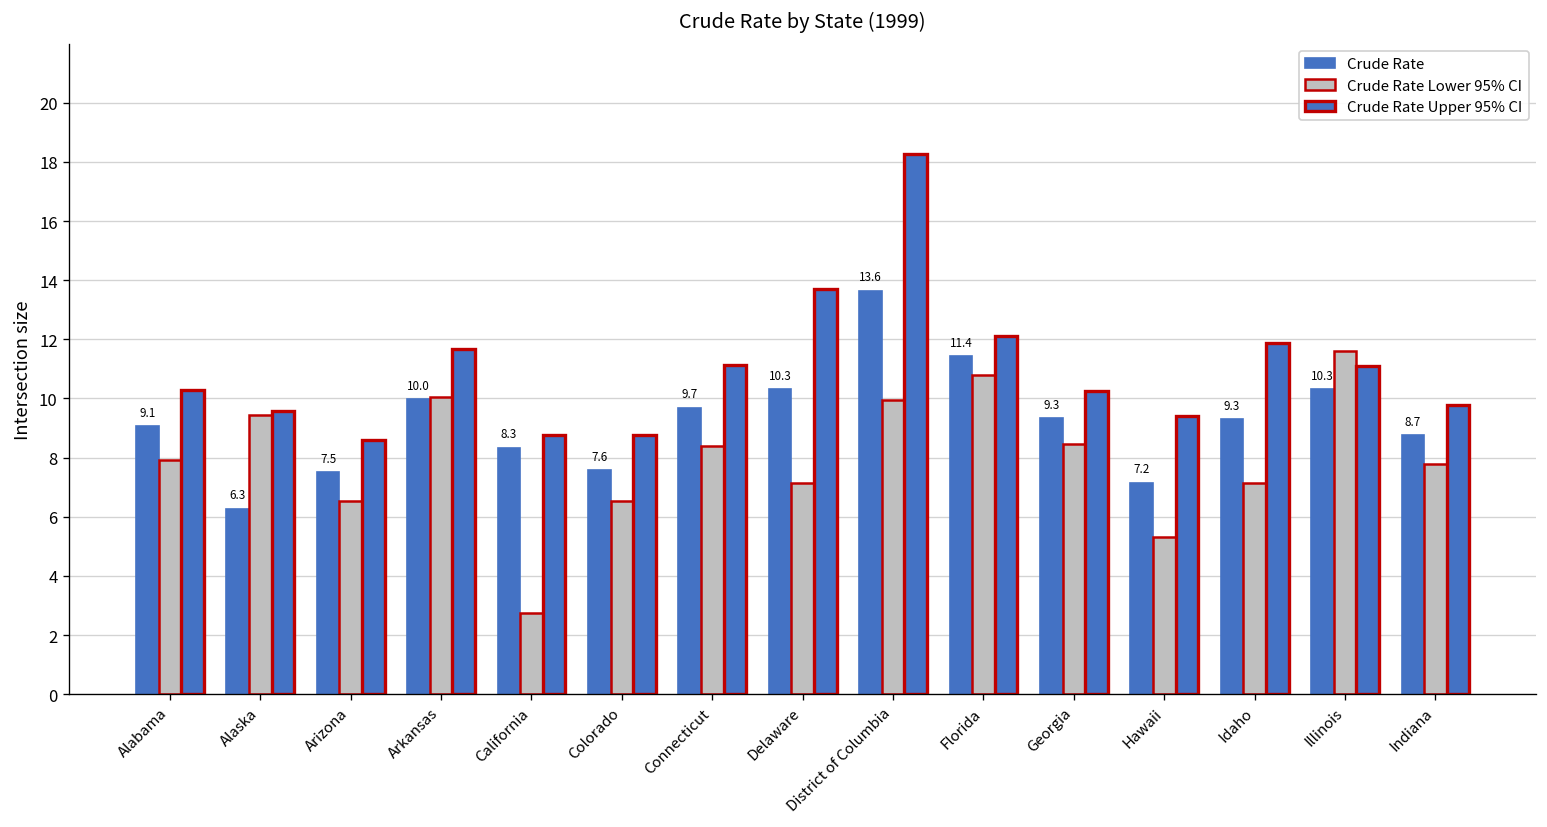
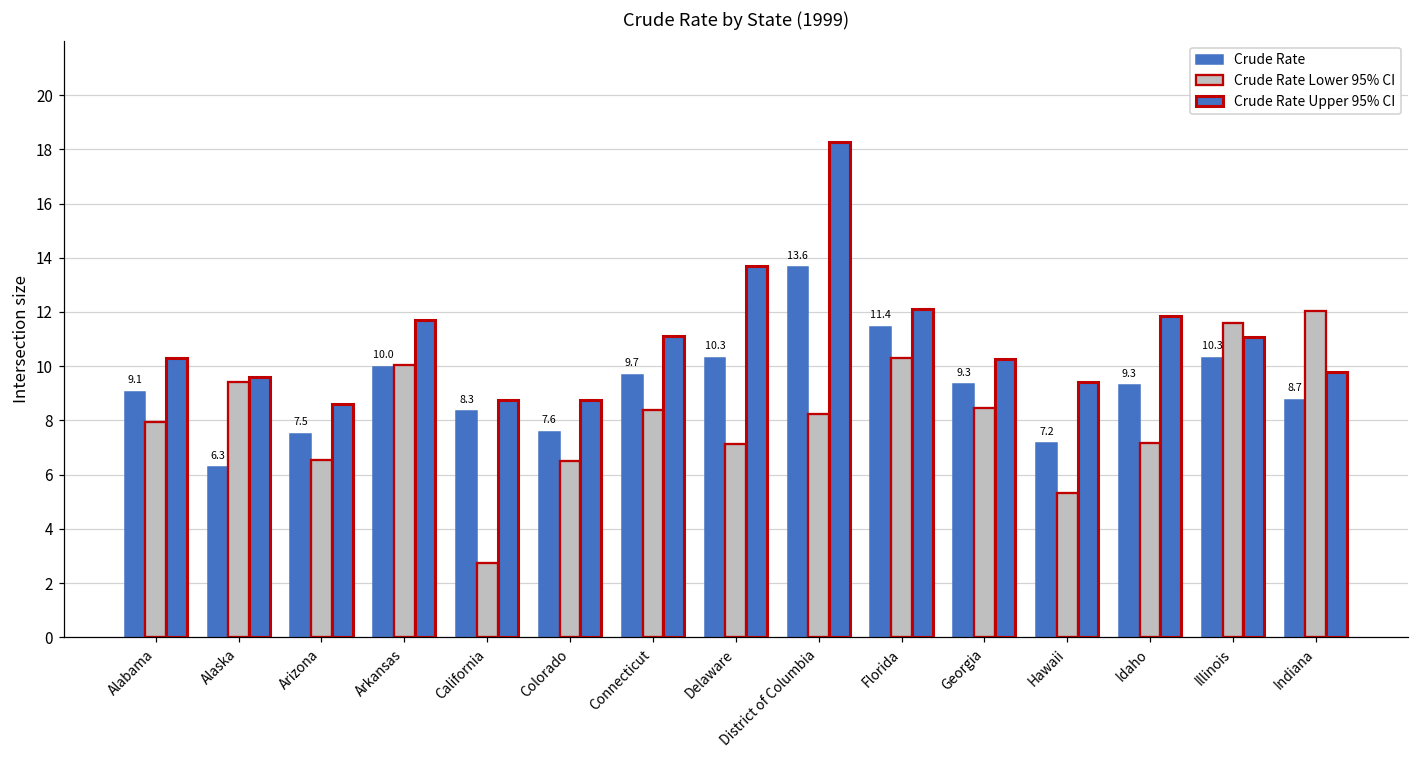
Crude Rate Lower 95% CI, District of Columbia: 9.9 -> 8.2
Crude Rate Lower 95% CI, Florida: 10.8 -> 10.3
Crude Rate Lower 95% CI, Indiana: 7.8 -> 12.0
